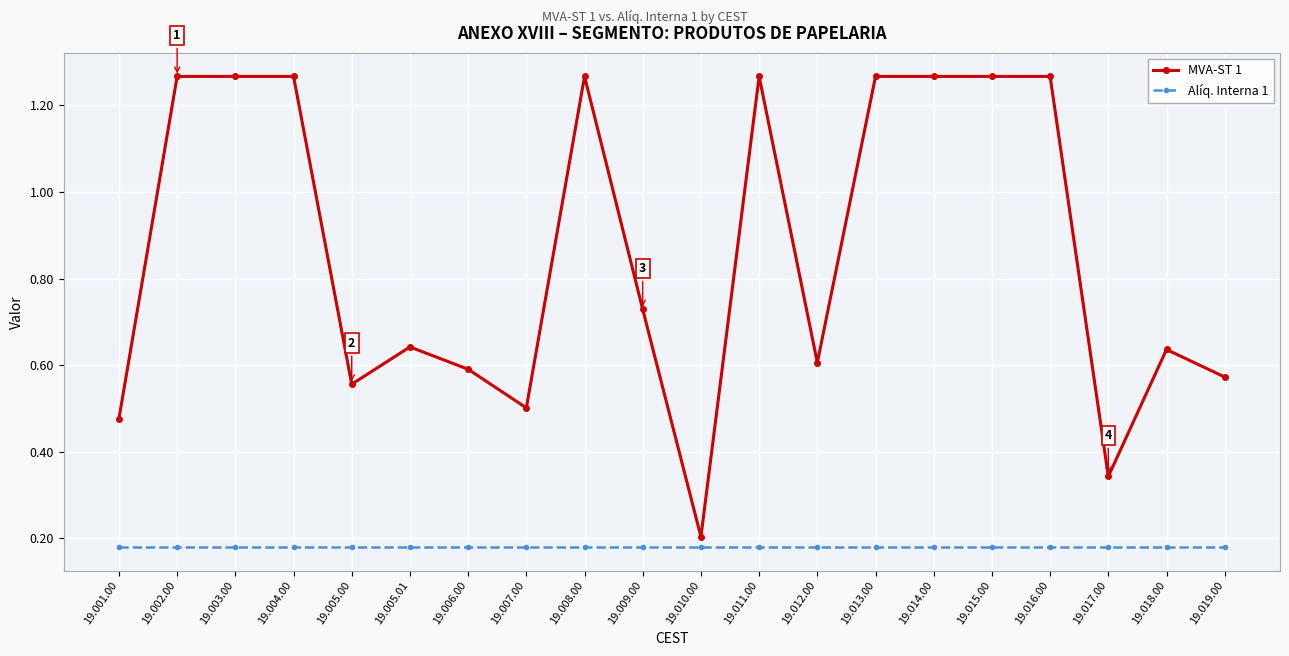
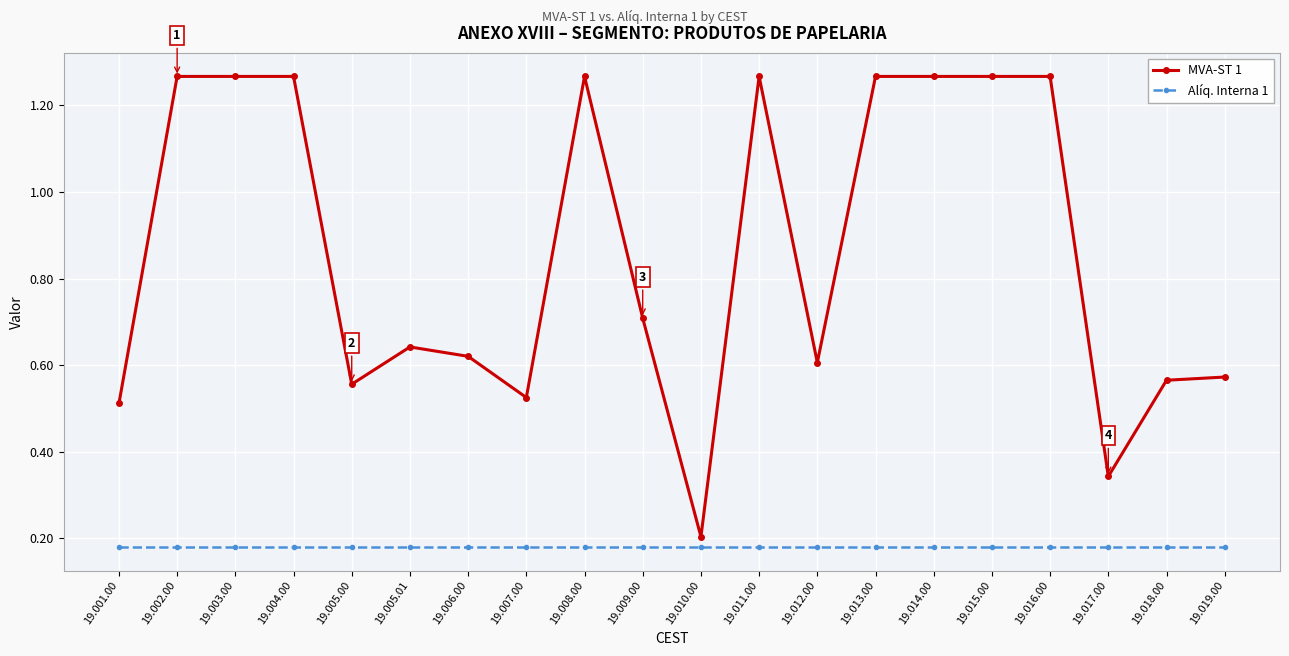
MVA-ST 1, 19.001.00: 0.48 -> 0.51
MVA-ST 1, 19.006.00: 0.59 -> 0.62
MVA-ST 1, 19.007.00: 0.50 -> 0.53
MVA-ST 1, 19.009.00: 0.73 -> 0.71
MVA-ST 1, 19.018.00: 0.64 -> 0.57
